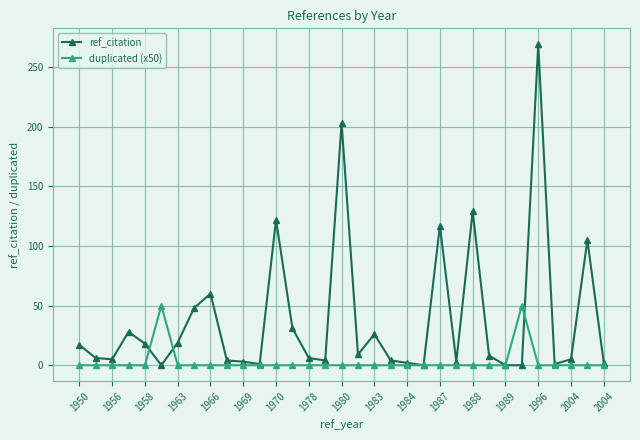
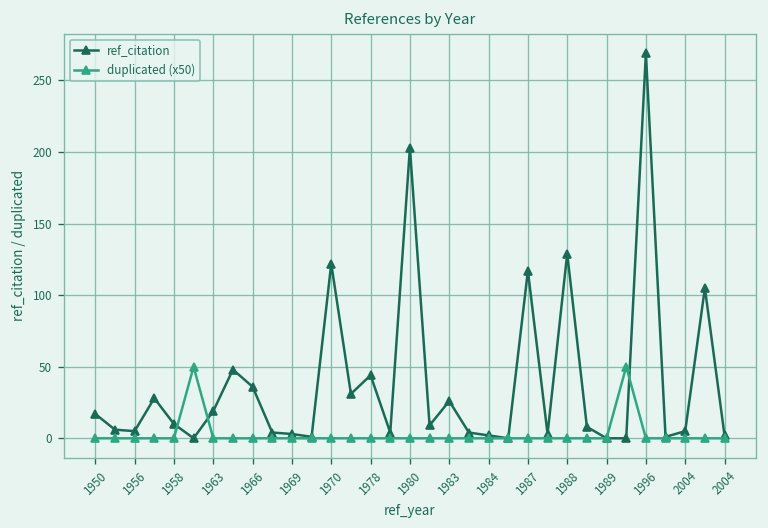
ref_citation, 1958: 18 -> 10
ref_citation, 1966: 60 -> 36
ref_citation, 1978: 6 -> 44
